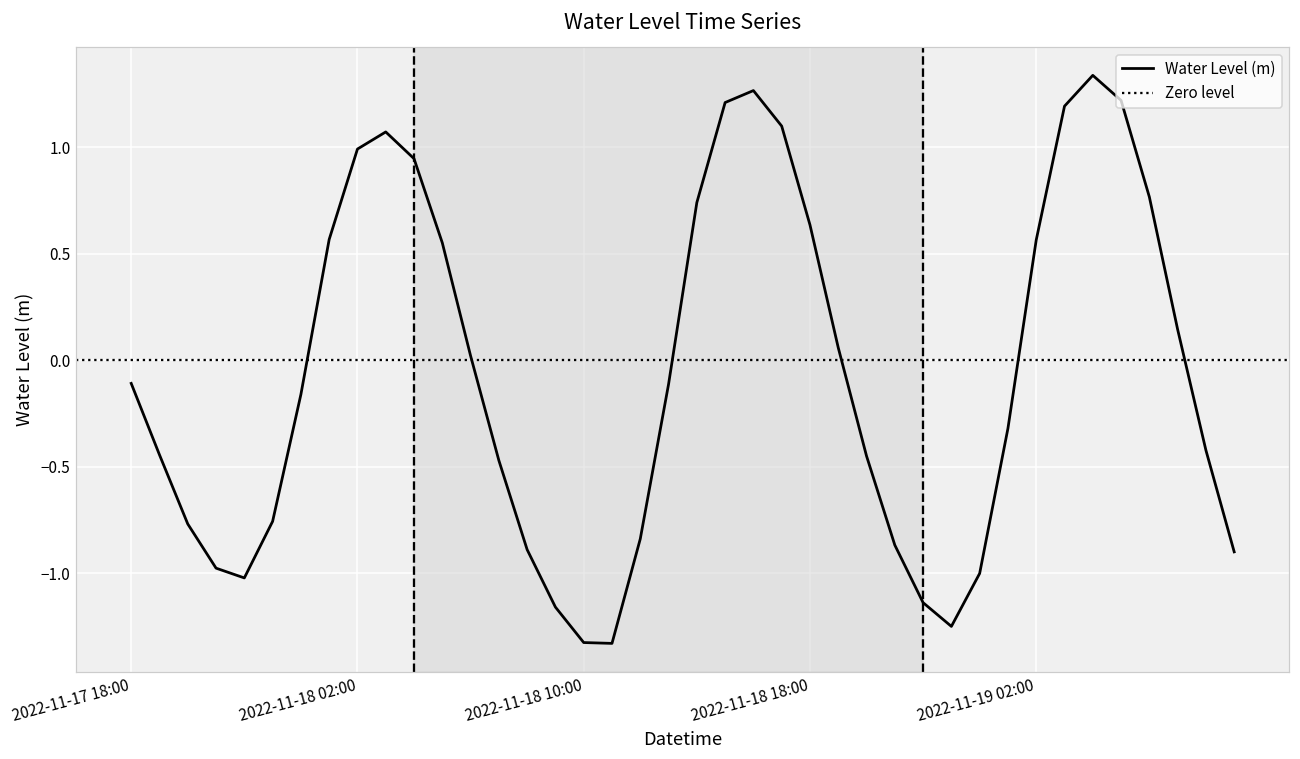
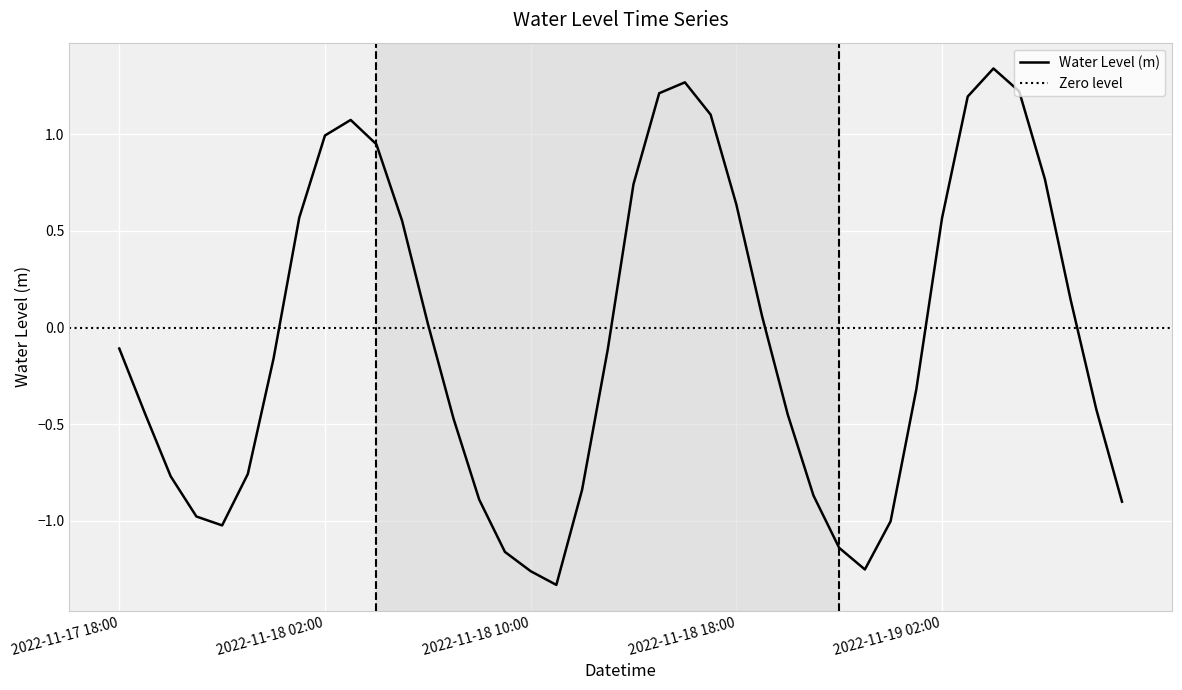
2022-11-18 10:00: -1.33 -> -1.26
